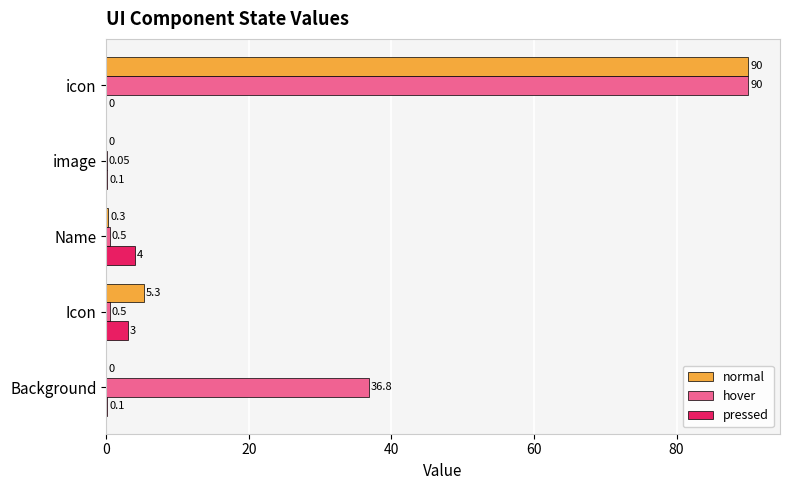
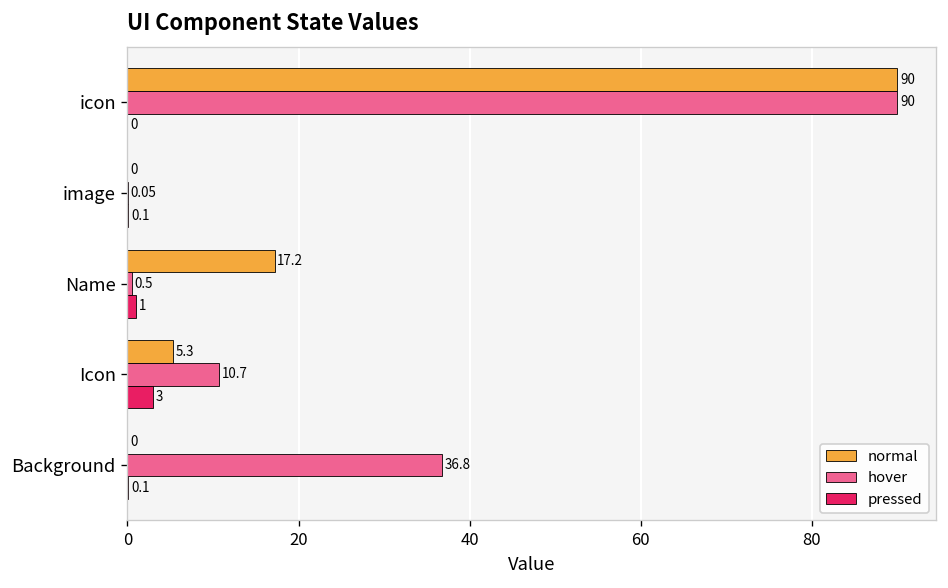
normal, Name: 0.3 -> 17.2
pressed, Name: 4 -> 1
hover, Icon: 0.5 -> 10.7
